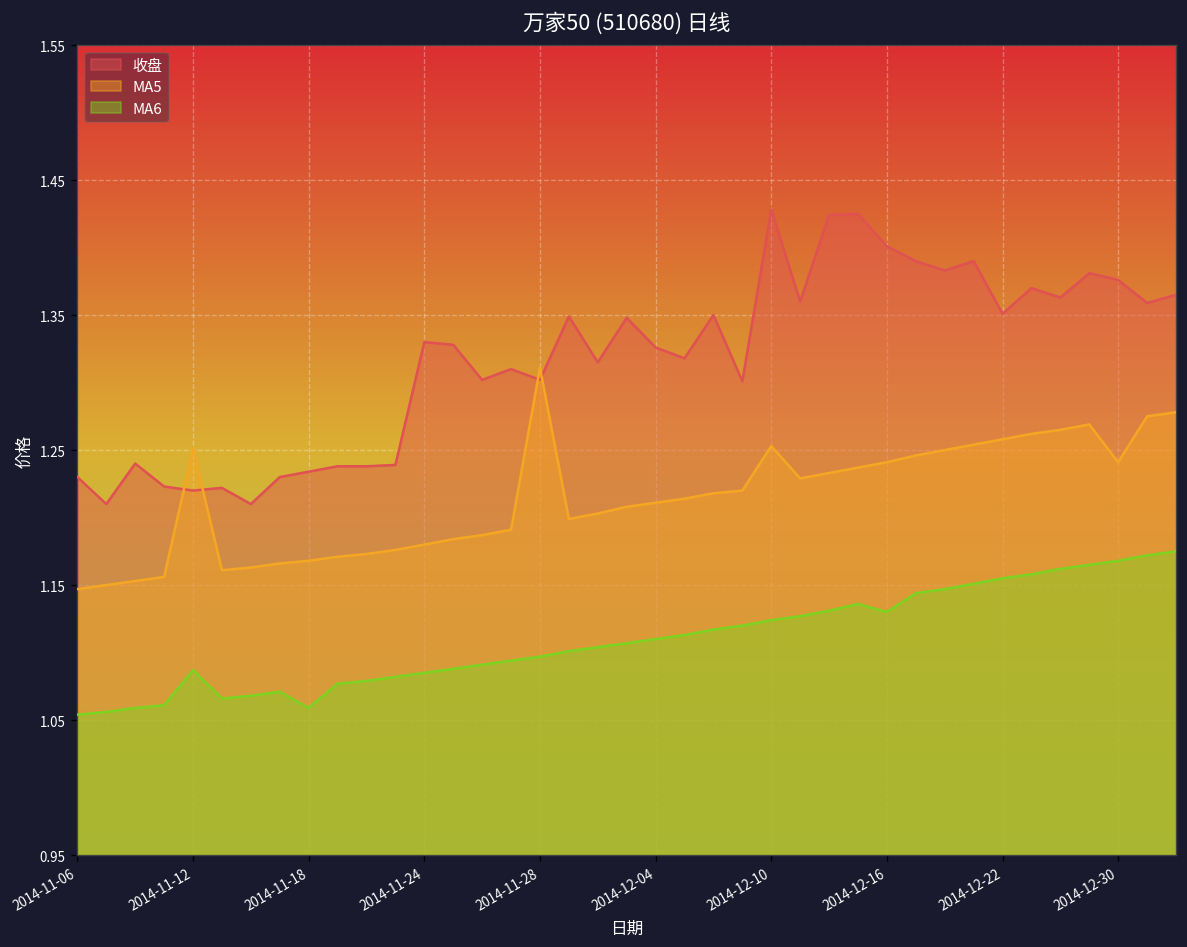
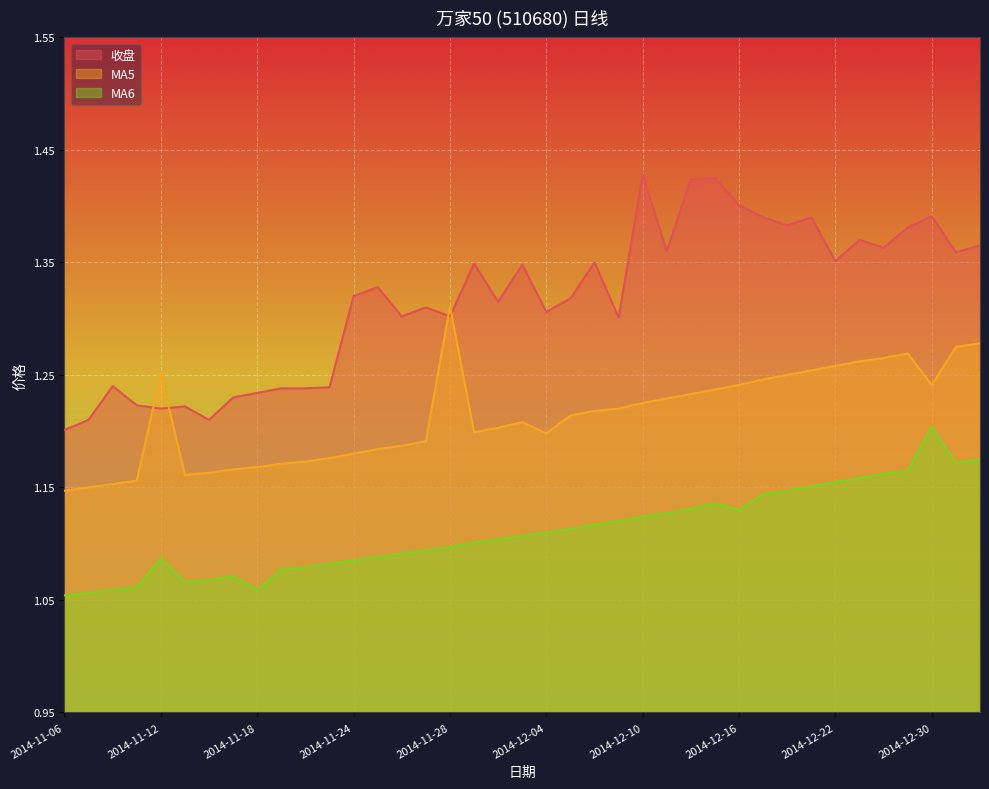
收盘, 2014-11-06: 1.230 -> 1.201
收盘, 2014-11-24: 1.33 -> 1.32
收盘, 2014-12-04: 1.326 -> 1.306
MA5, 2014-12-04: 1.211 -> 1.198
MA5, 2014-12-10: 1.253 -> 1.225
收盘, 2014-12-30: 1.376 -> 1.391
MA6, 2014-12-30: 1.168 -> 1.204
